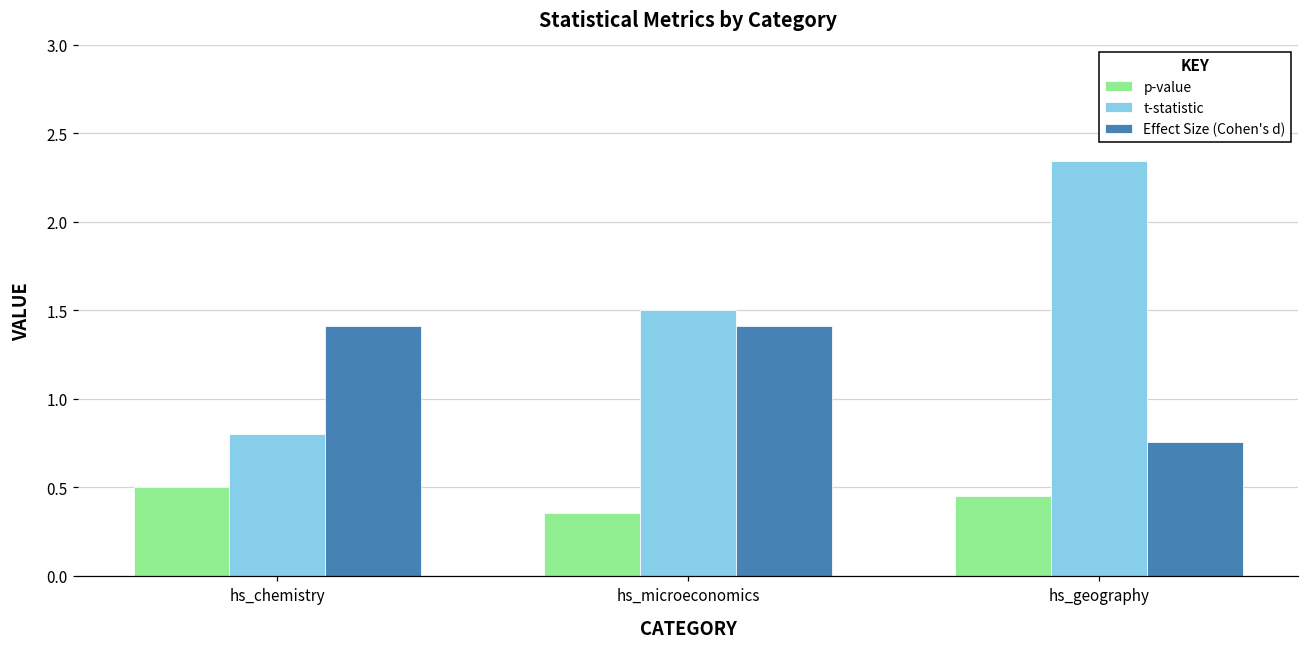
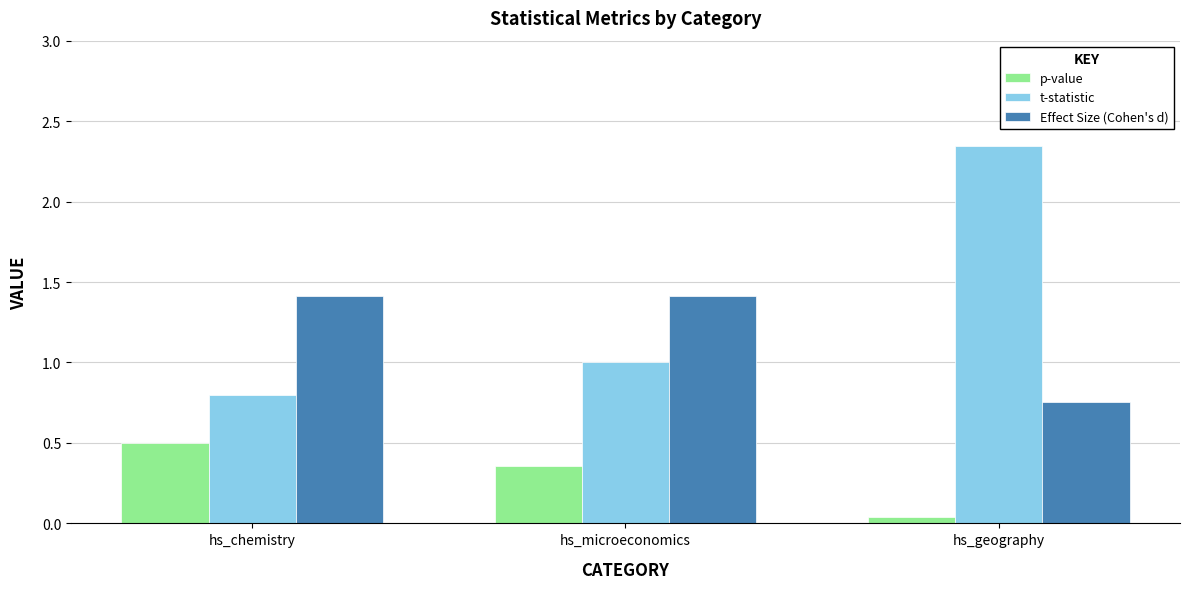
t-statistic, hs_microeconomics: 1.5 -> 1.0
p-value, hs_geography: 0.45 -> 0.04
